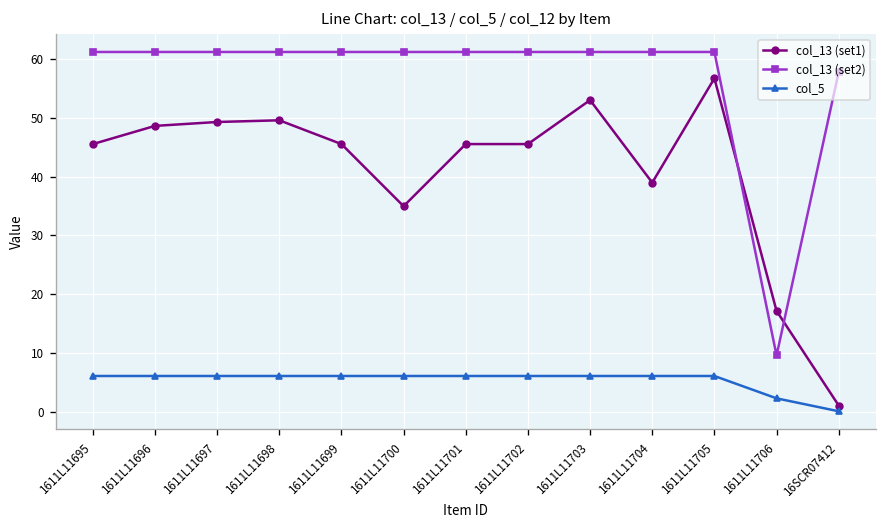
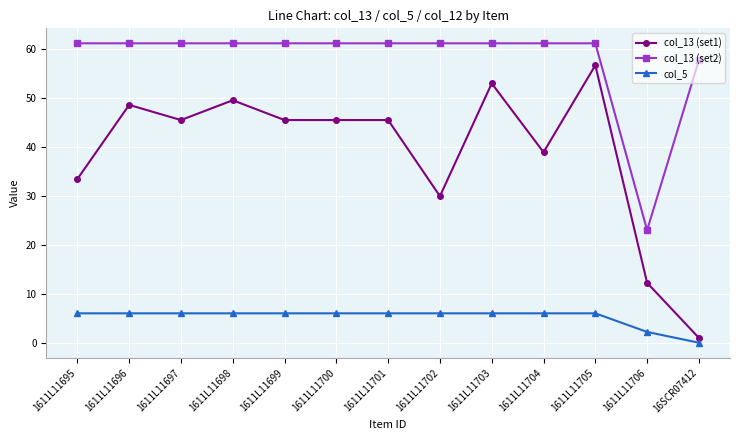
col_13 (set1), 1611L11695: 46 -> 34
col_13 (set1), 1611L11697: 49 -> 46
col_13 (set1), 1611L11700: 35 -> 46
col_13 (set1), 1611L11702: 46 -> 30
col_13 (set1), 1611L11706: 17 -> 12
col_13 (set2), 1611L11706: 10 -> 23
